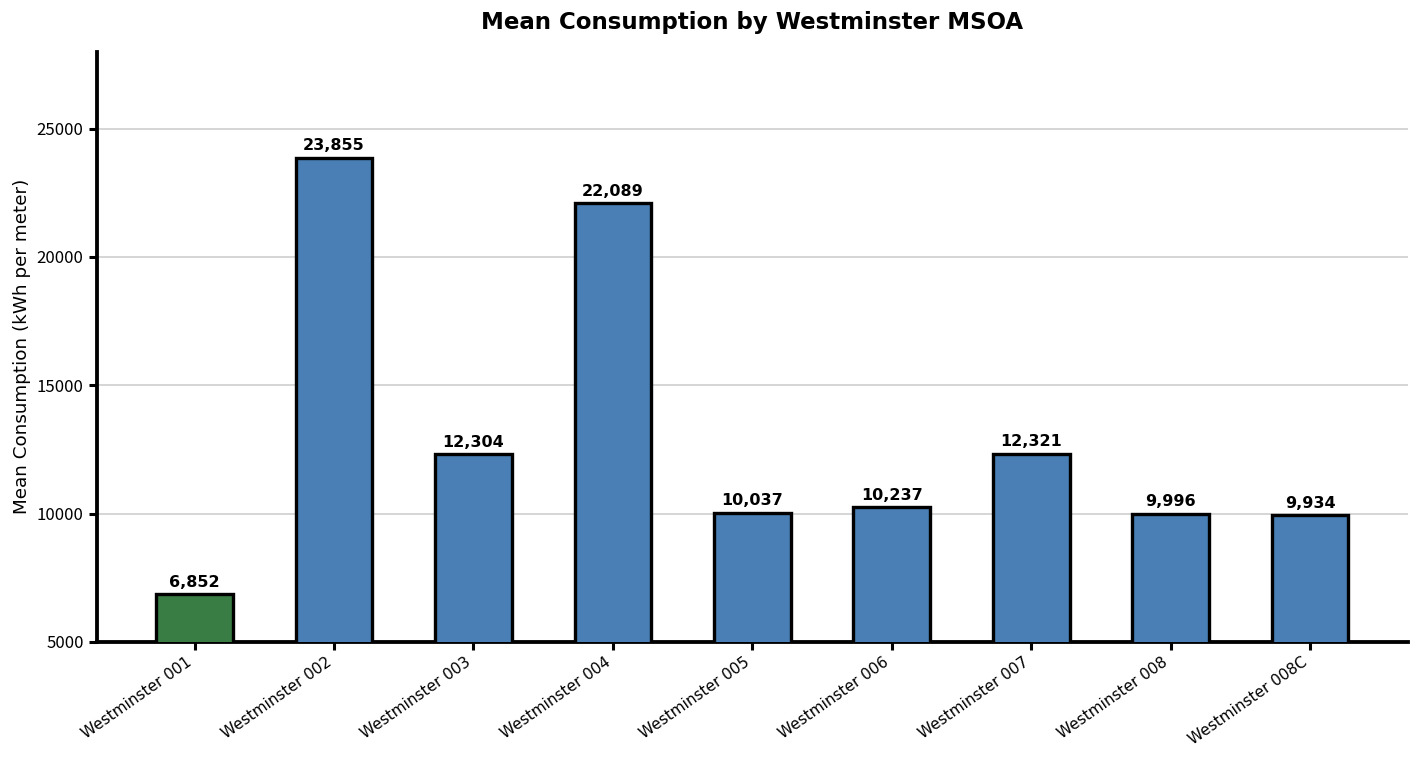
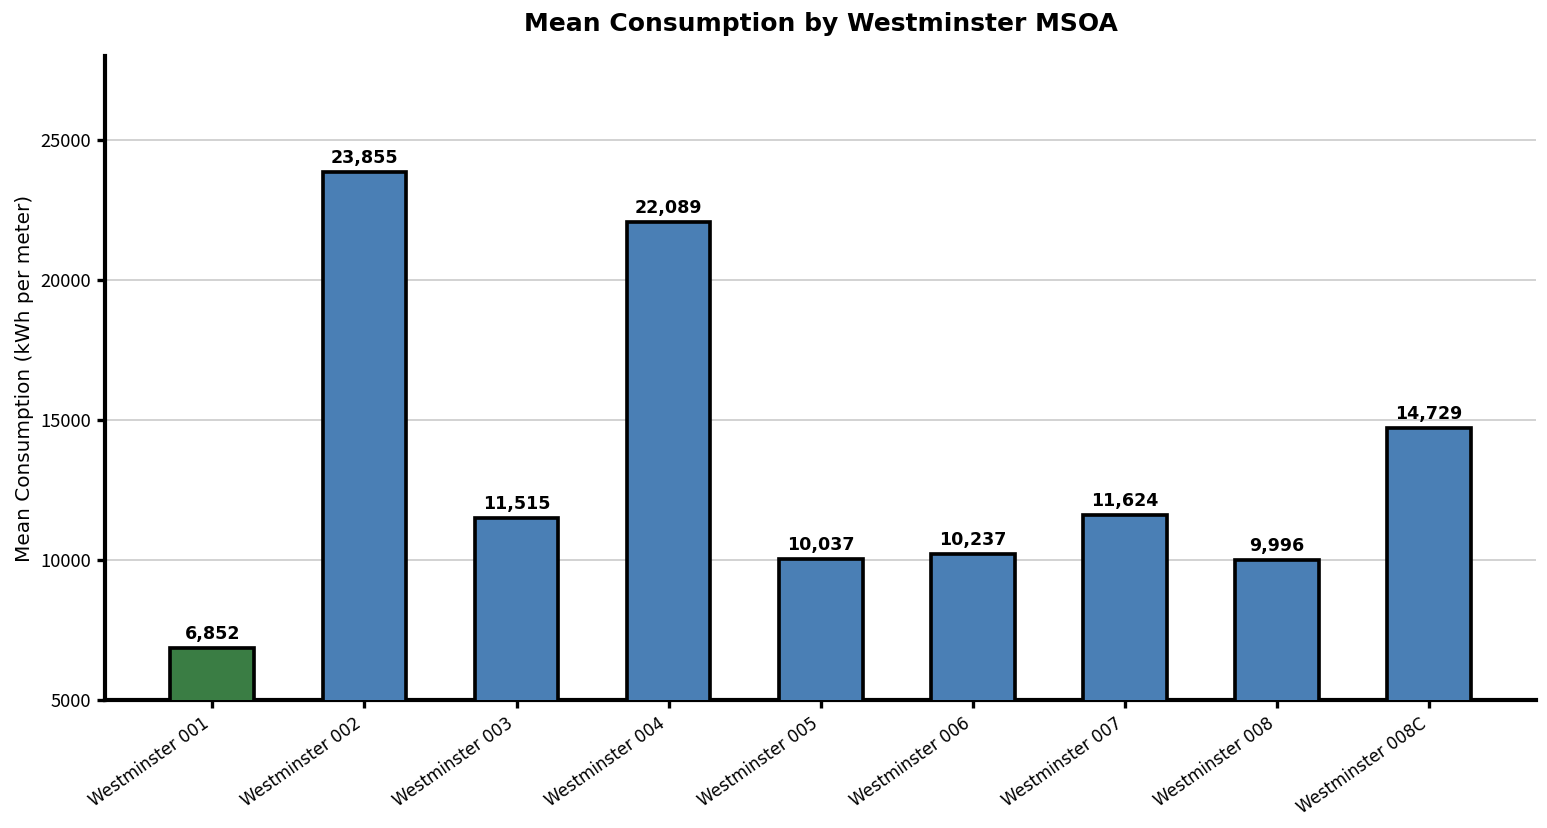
Westminster 003: 12,304 -> 11,515
Westminster 007: 12,321 -> 11,624
Westminster 008C: 9,934 -> 14,729
